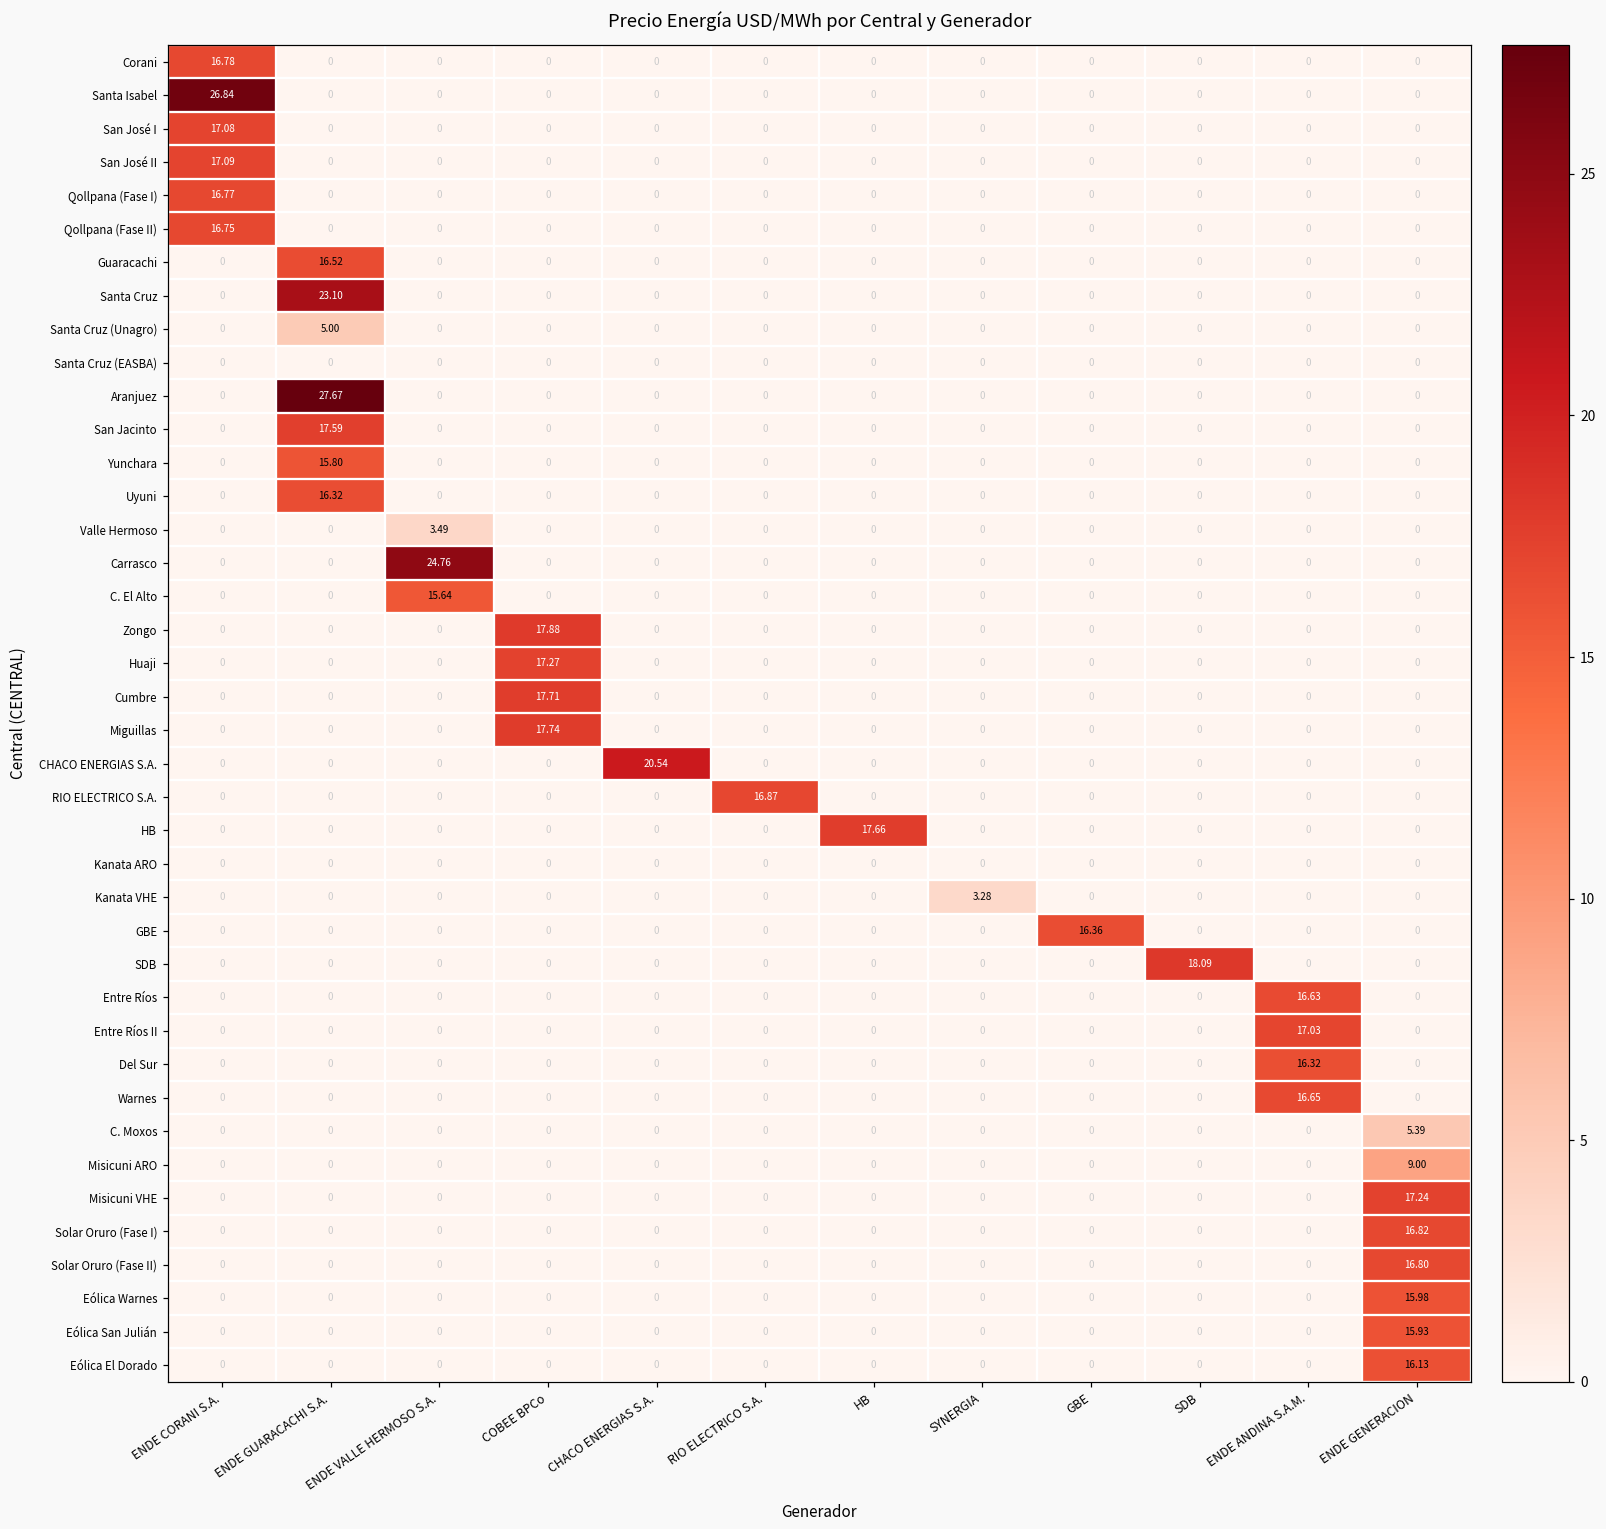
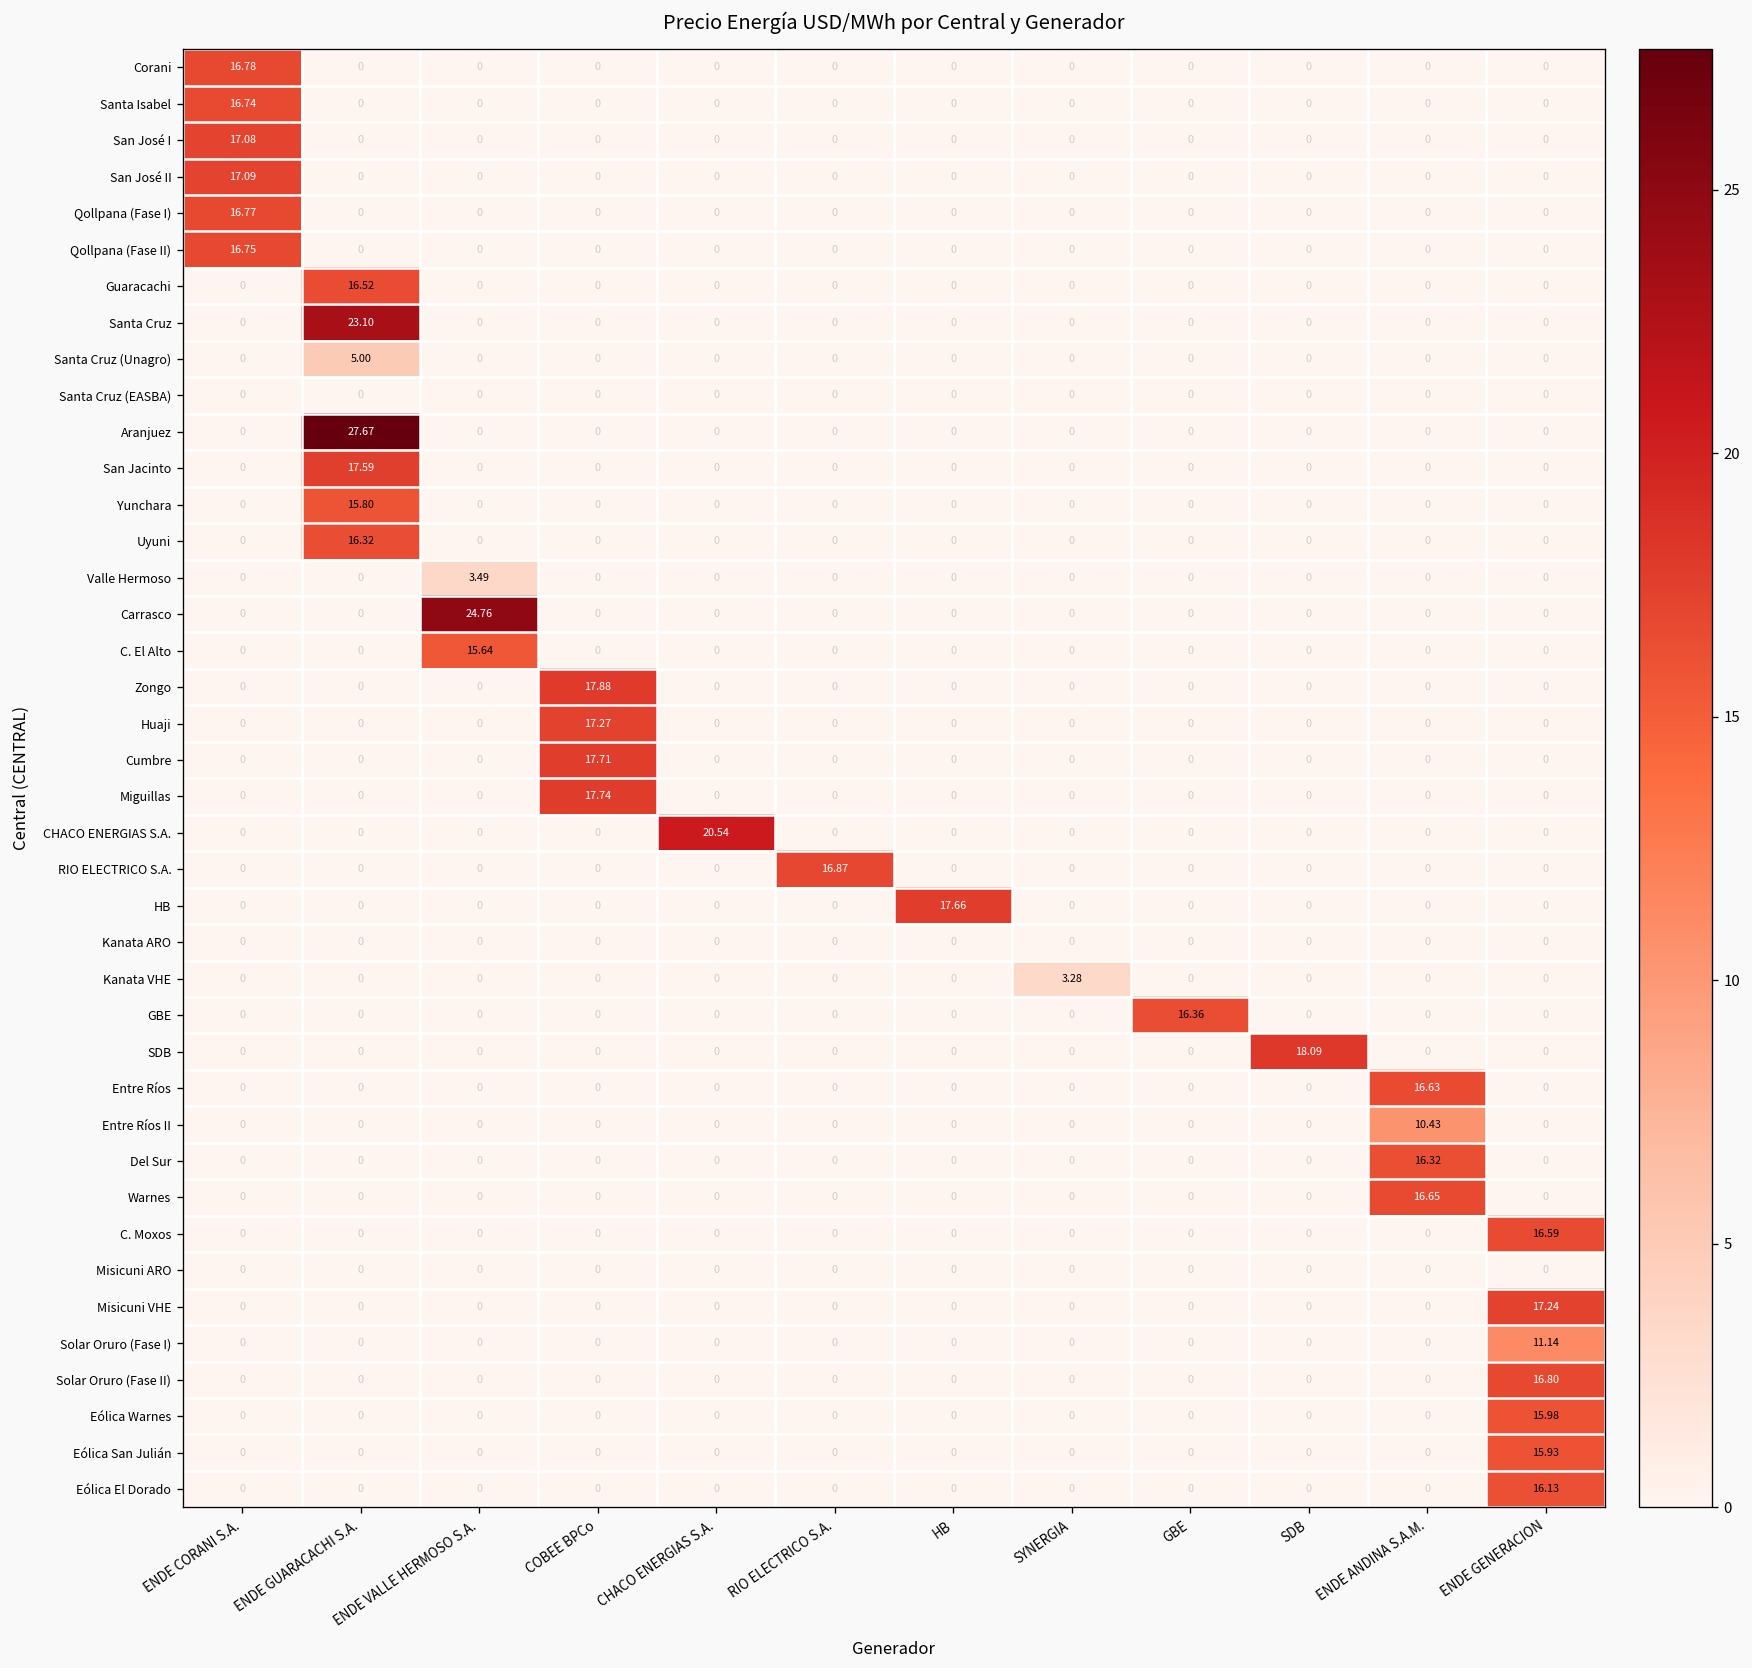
Santa Isabel, ENDE CORANI S.A.: 26.84 -> 16.74
Entre Ríos II, ENDE ANDINA S.A.M.: 17.03 -> 10.43
C. Moxos, ENDE GENERACION: 5.39 -> 16.59
Misicuni ARO, ENDE GENERACION: 9.00 -> 0
Solar Oruro (Fase I), ENDE GENERACION: 16.82 -> 11.14
